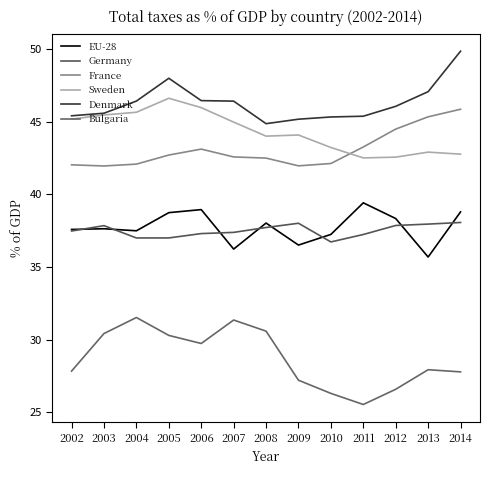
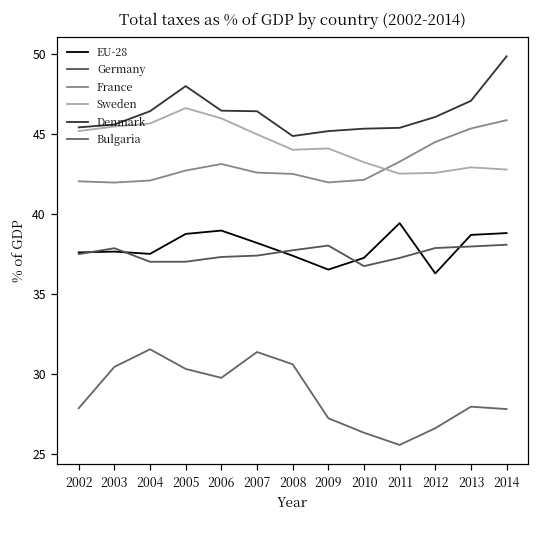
EU-28, 2007: 36.2 -> 38.2
EU-28, 2008: 38.0 -> 37.4
EU-28, 2012: 38.3 -> 36.3
EU-28, 2013: 35.7 -> 38.7
